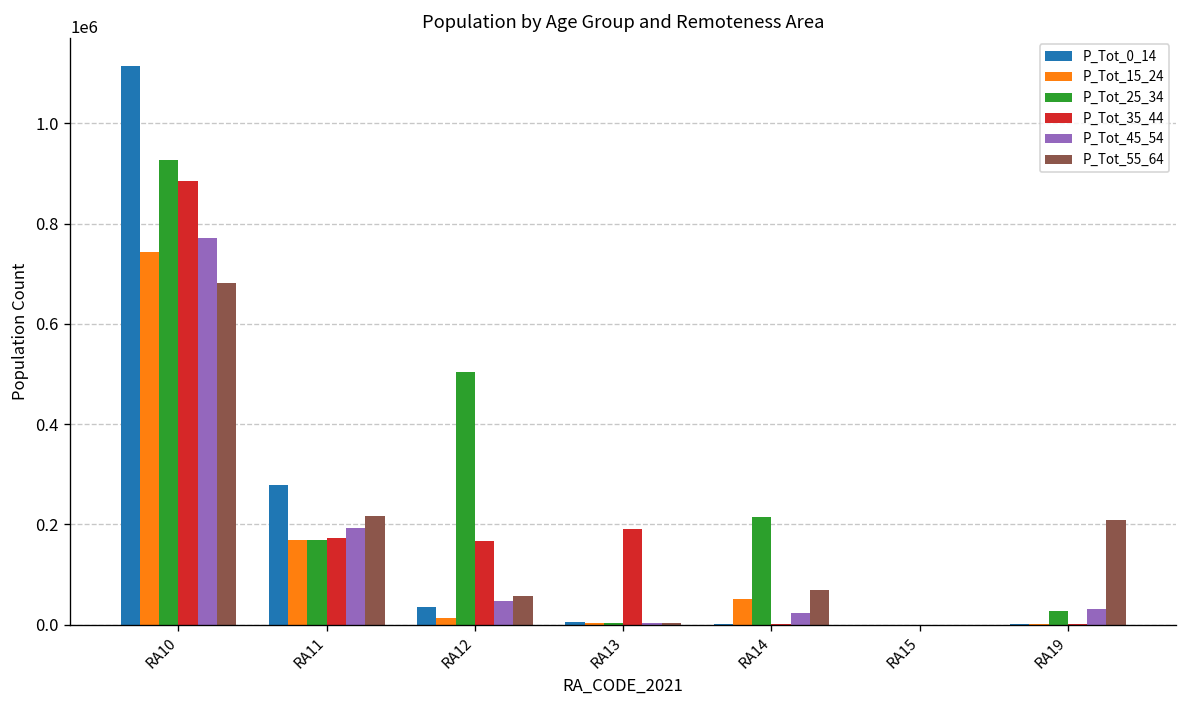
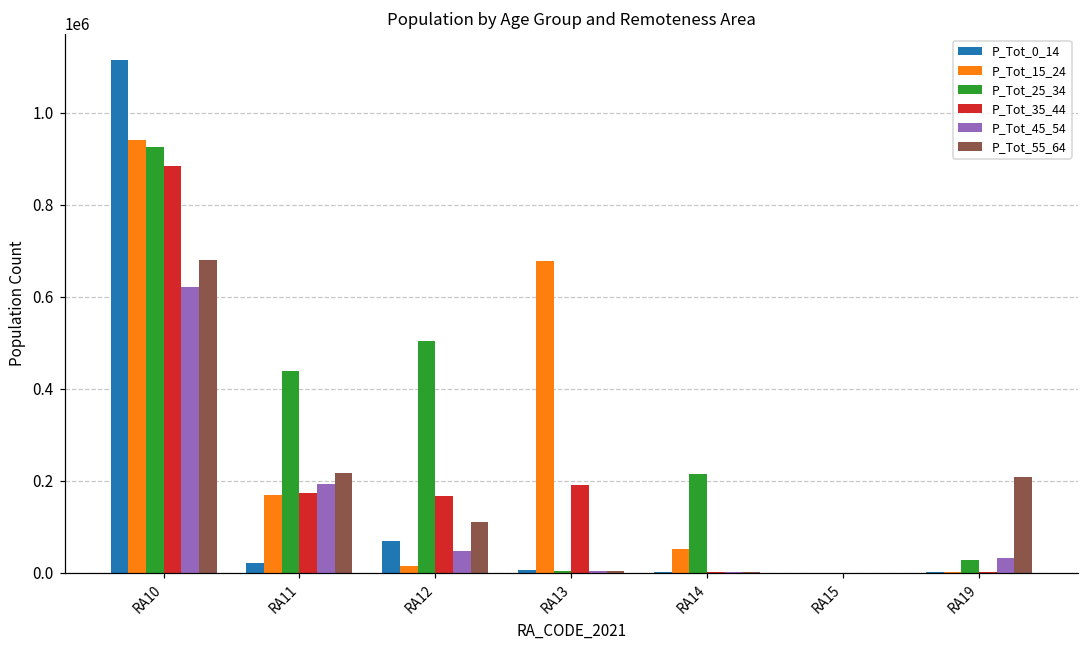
P_Tot_15_24, RA10: 740000 -> 940000
P_Tot_45_54, RA10: 770000 -> 620000
P_Tot_0_14, RA11: 280000 -> 20000
P_Tot_25_34, RA11: 170000 -> 440000
P_Tot_0_14, RA12: 40000 -> 70000
P_Tot_55_64, RA12: 60000 -> 110000
P_Tot_15_24, RA13: 0 -> 680000
P_Tot_45_54, RA14: 20000 -> 0
P_Tot_55_64, RA14: 70000 -> 0
